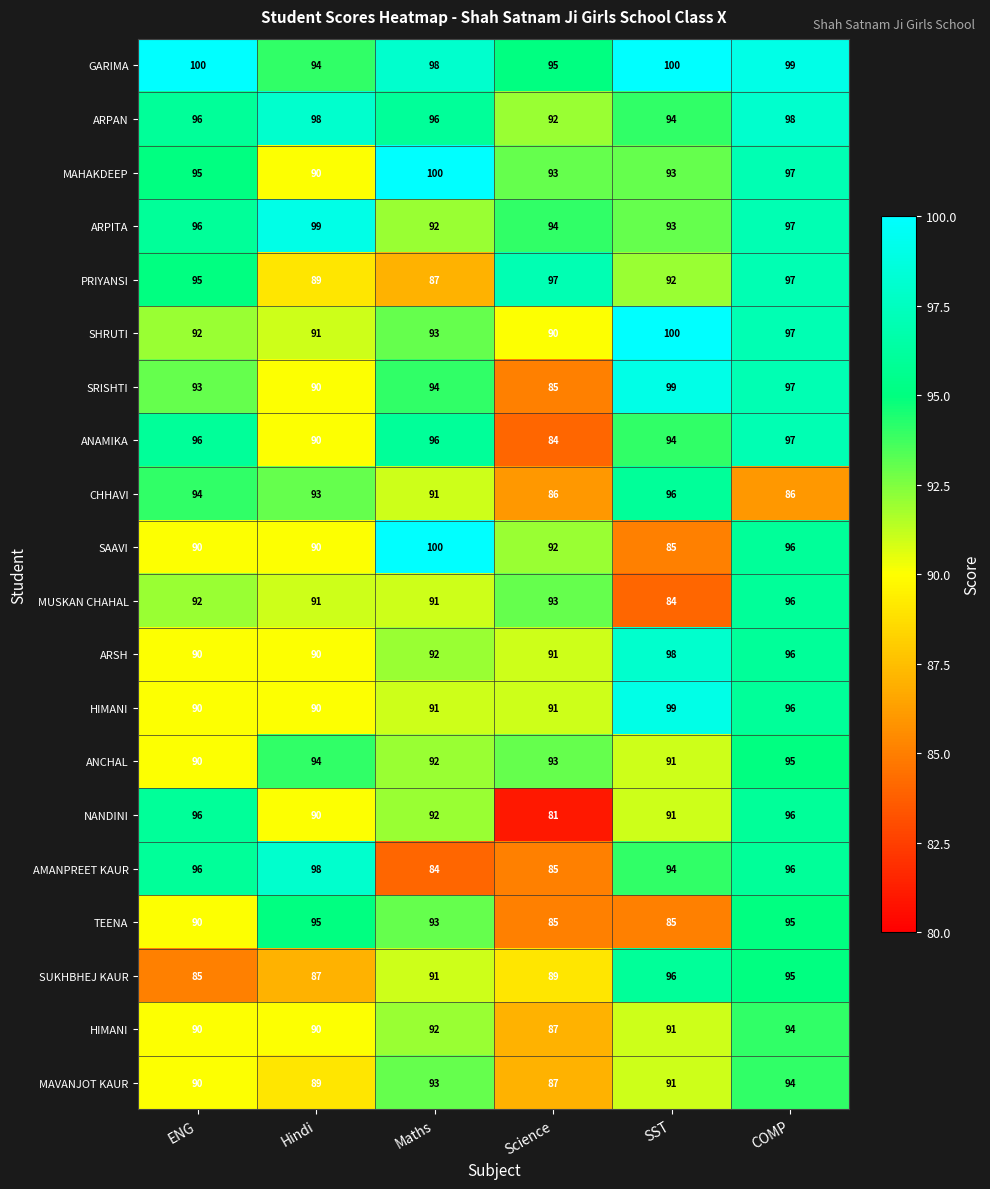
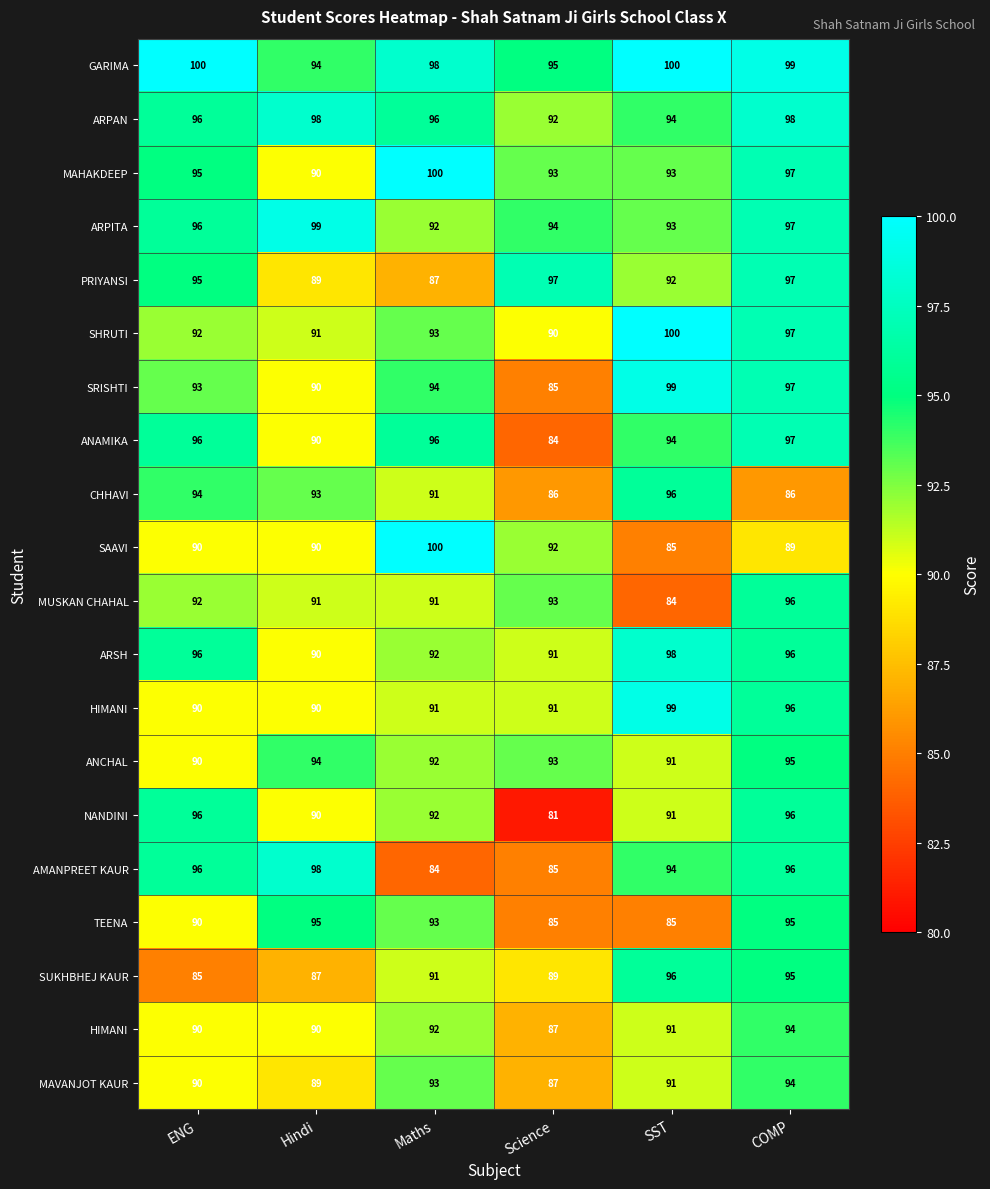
SAAVI, COMP: 96 -> 89
ARSH, ENG: 90 -> 96
